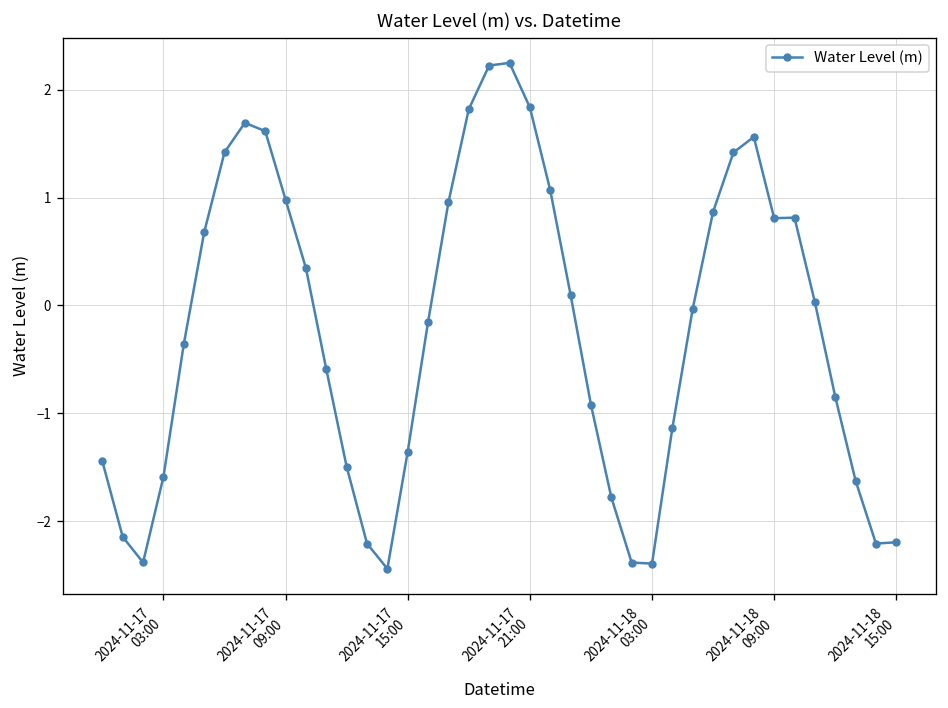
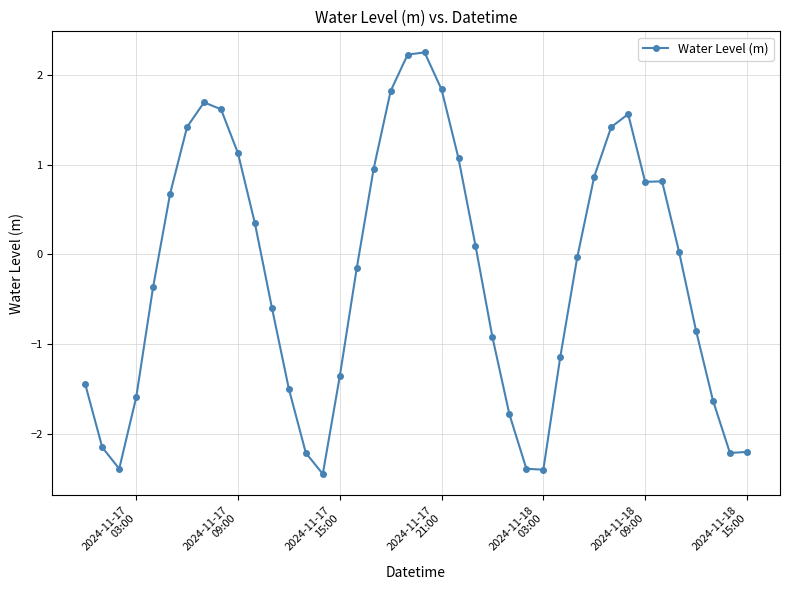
2024-11-17 09:00: 1.0 -> 1.1
